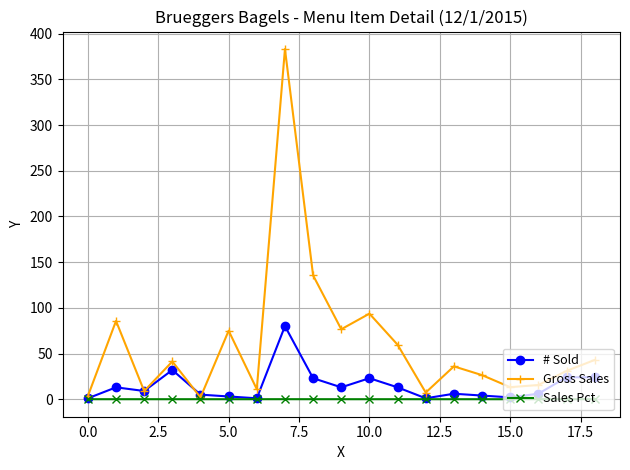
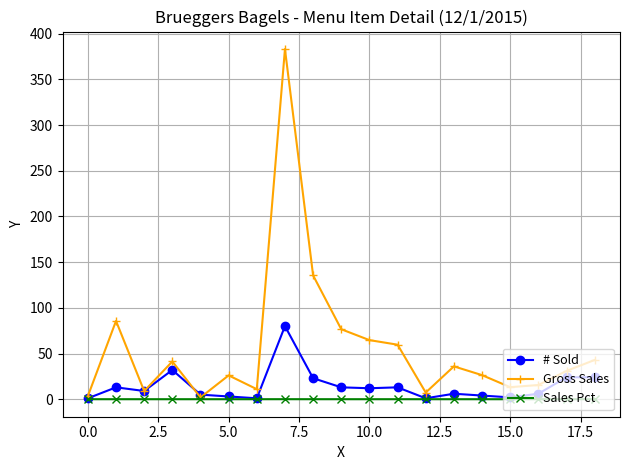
Gross Sales, 5.0: 70 -> 30
# Sold, 10.0: 20 -> 10
Gross Sales, 10.0: 90 -> 60
